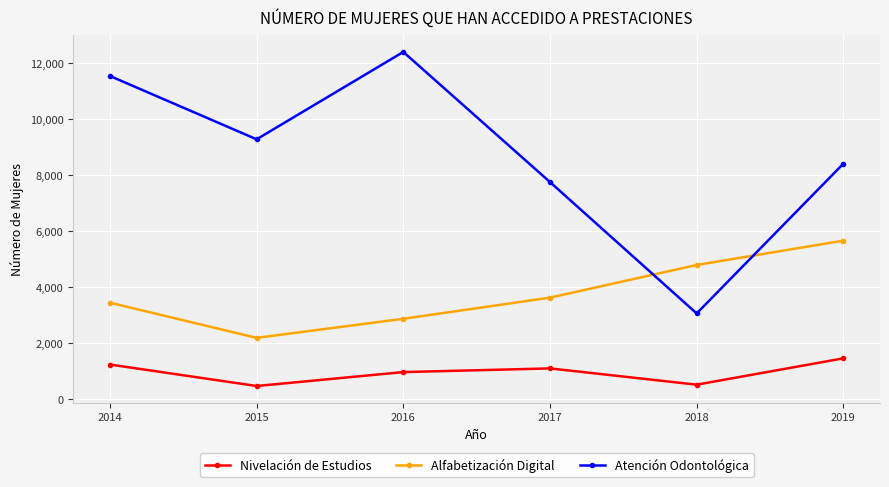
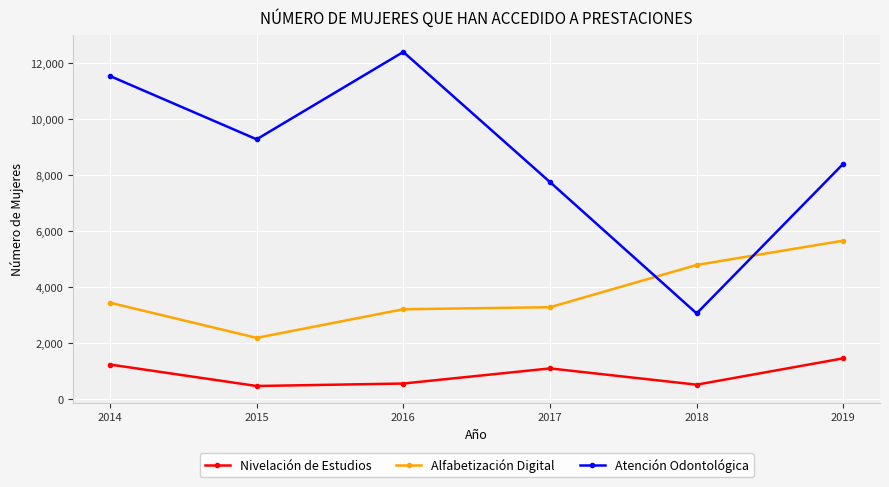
Nivelación de Estudios, 2016: 1,000 -> 600
Alfabetización Digital, 2016: 2,900 -> 3,200
Alfabetización Digital, 2017: 3,600 -> 3,300
